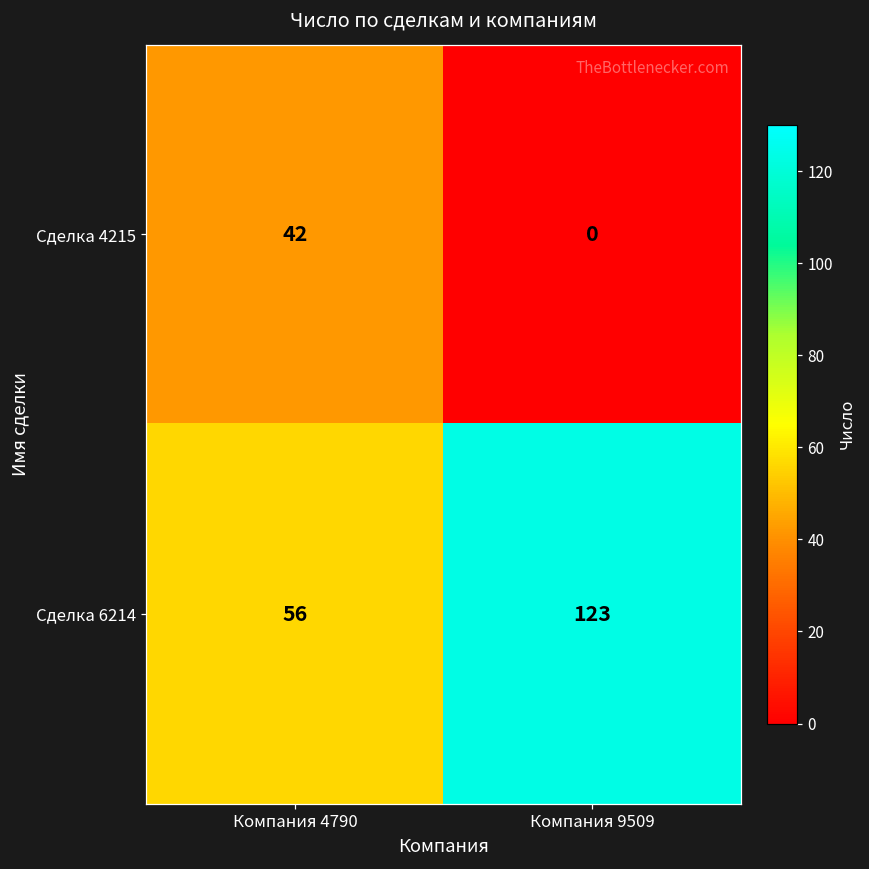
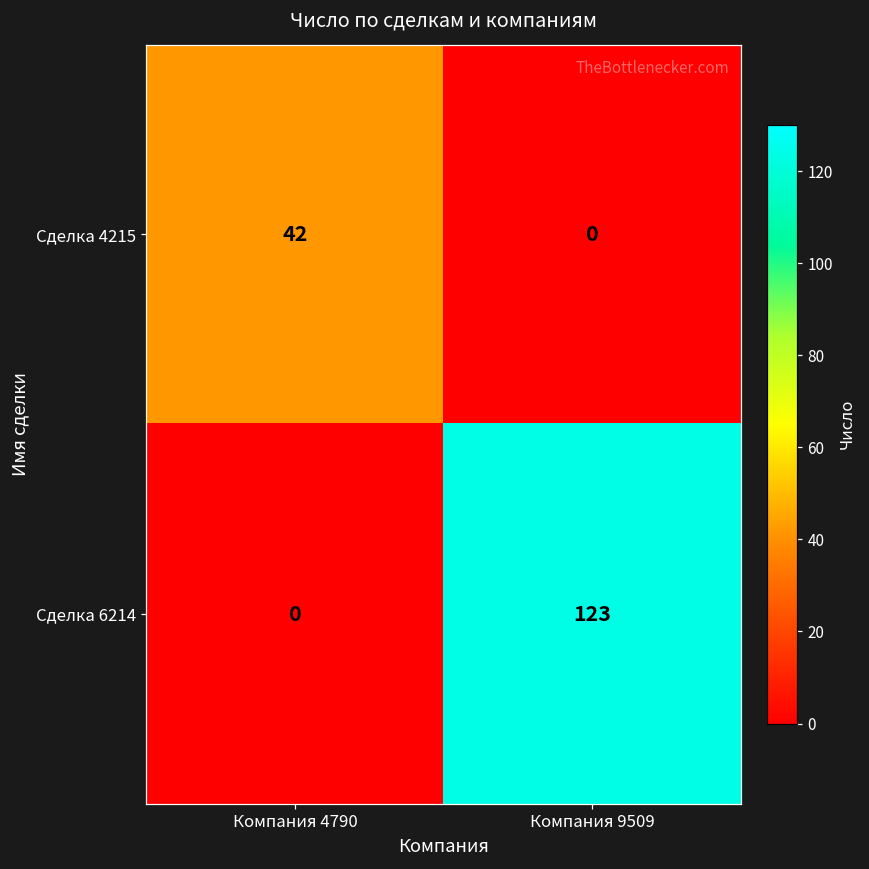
Сделка 6214, Компания 4790: 56 -> 0
